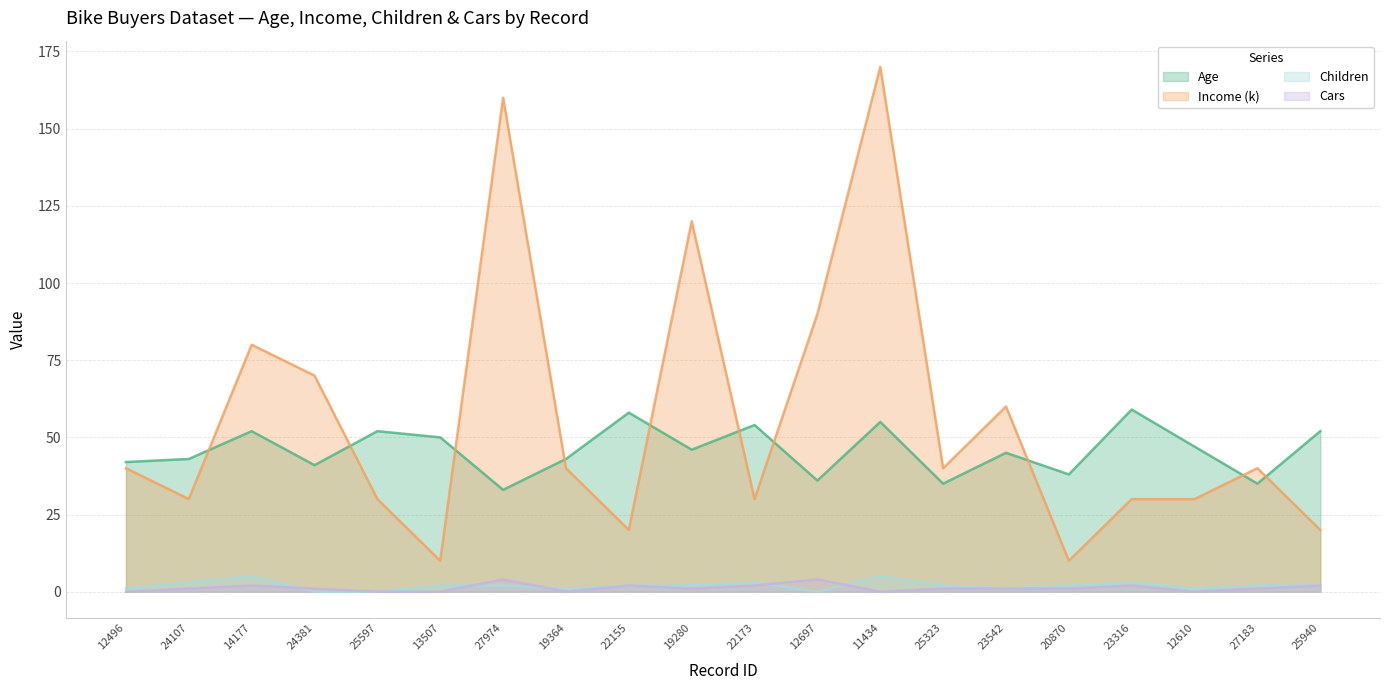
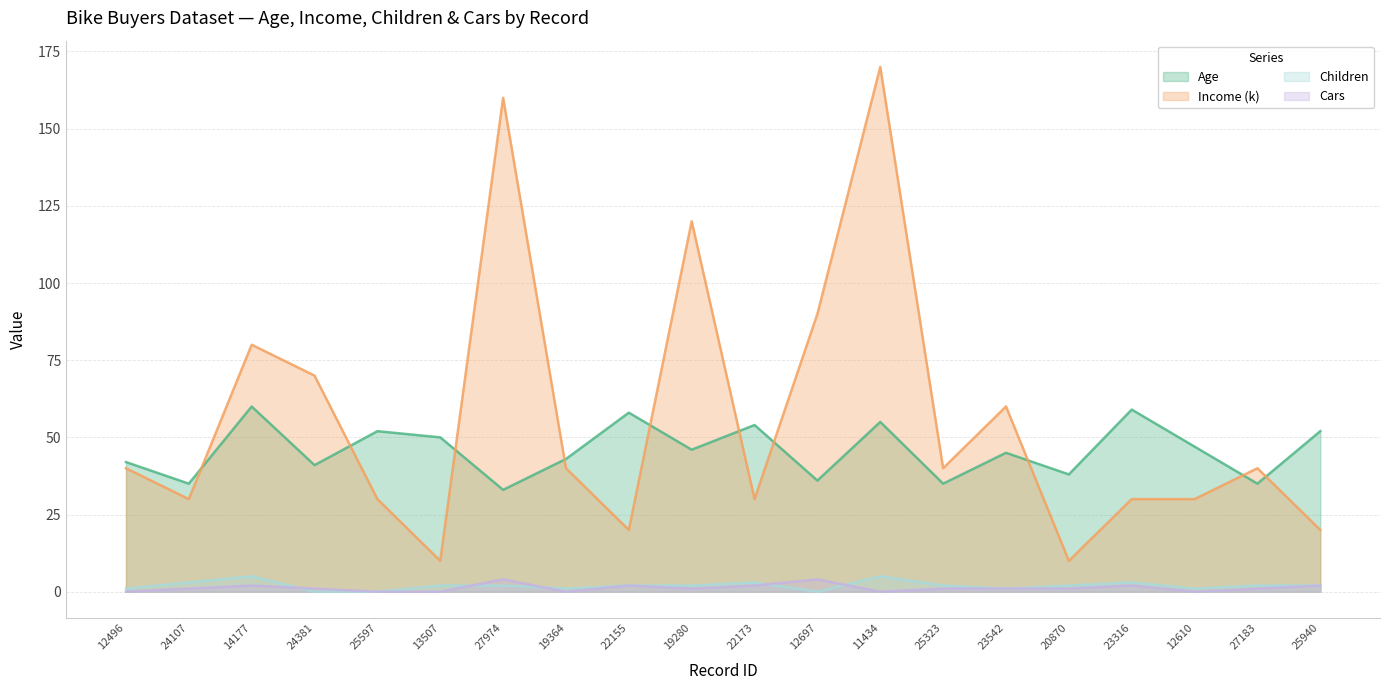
Age, 24107: 43 -> 35
Age, 14177: 52 -> 60
